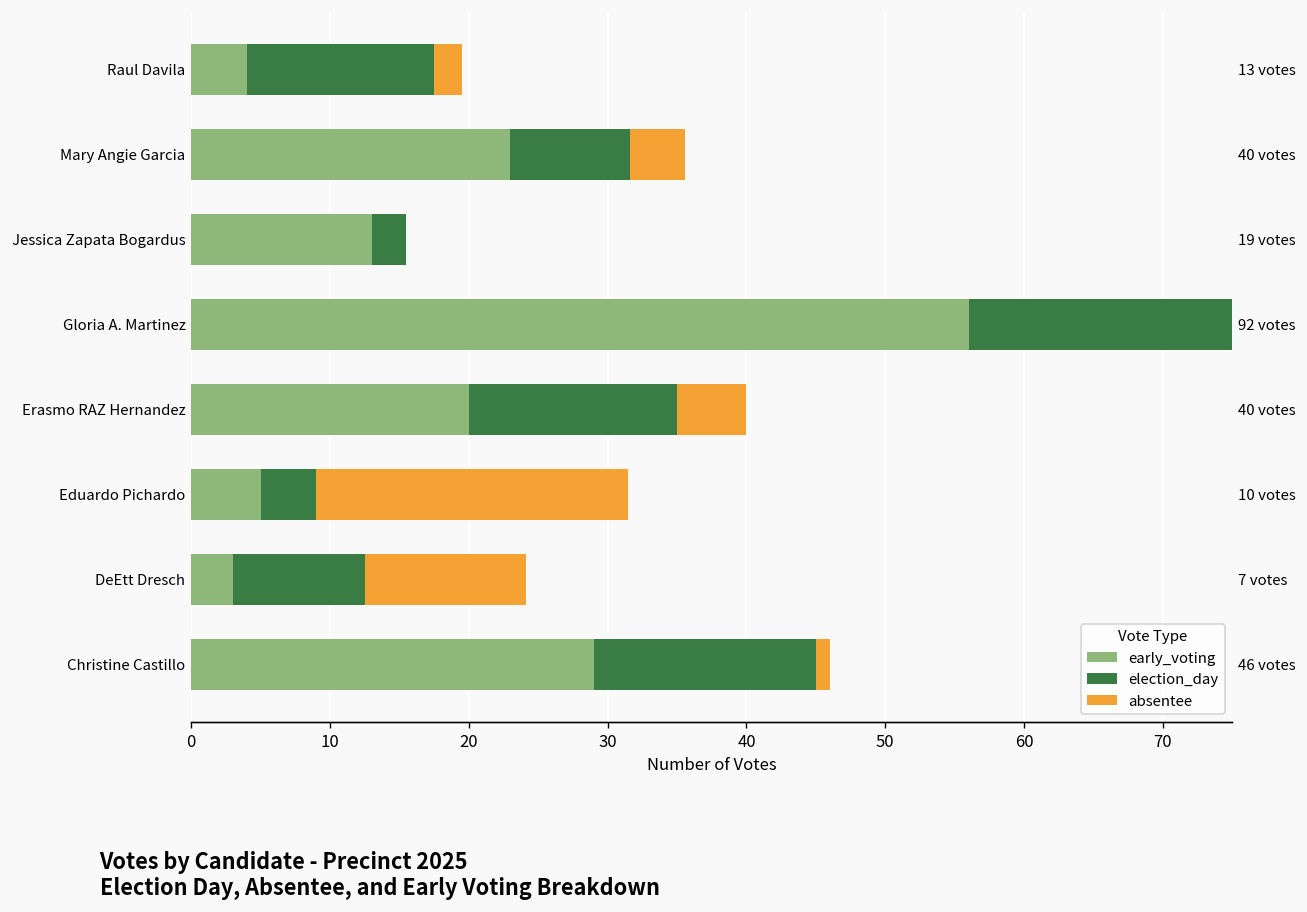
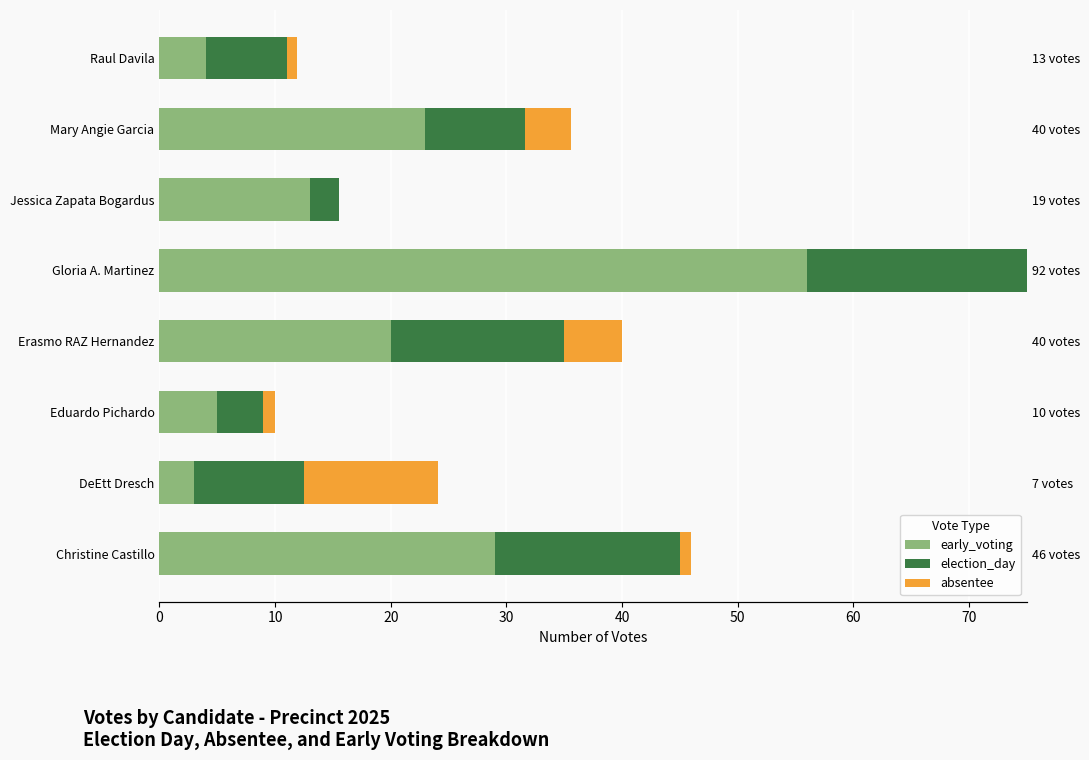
election_day, Raul Davila: 13.5 -> 7.0
absentee, Raul Davila: 2.0 -> 0.9
absentee, Eduardo Pichardo: 22.5 -> 1.0
